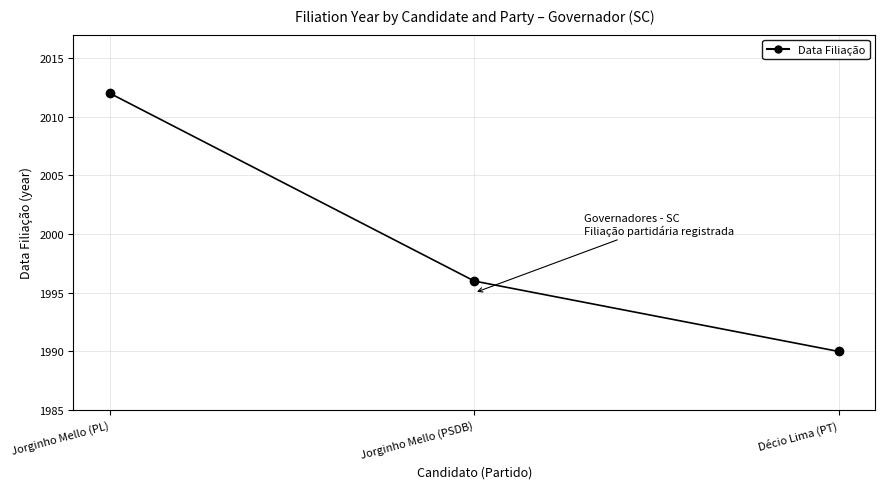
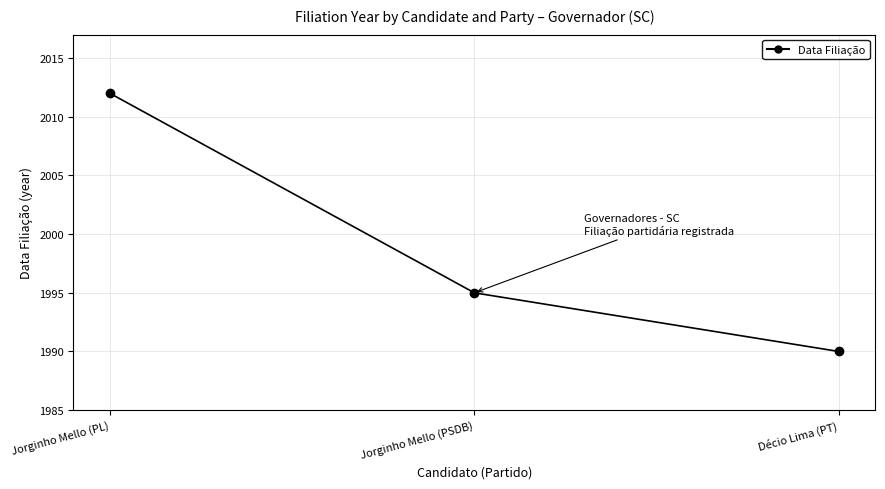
Jorginho Mello (PSDB): 1996 -> 1995
